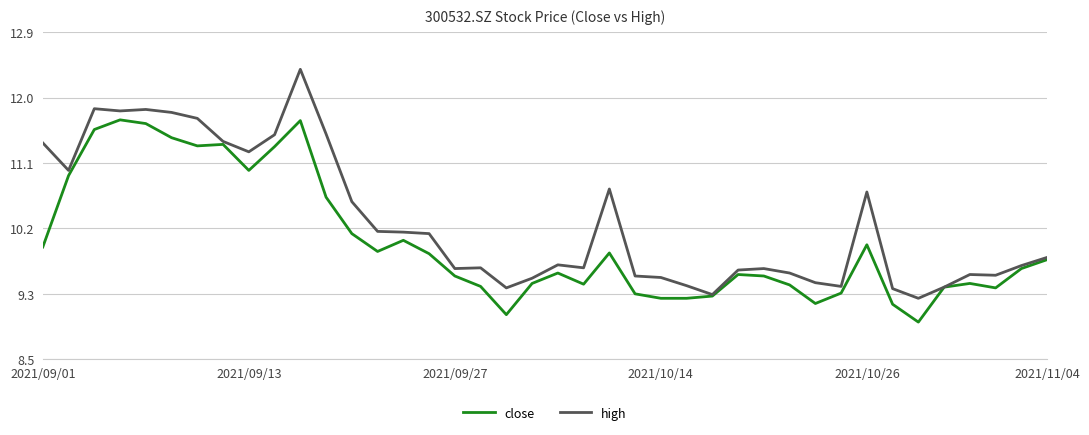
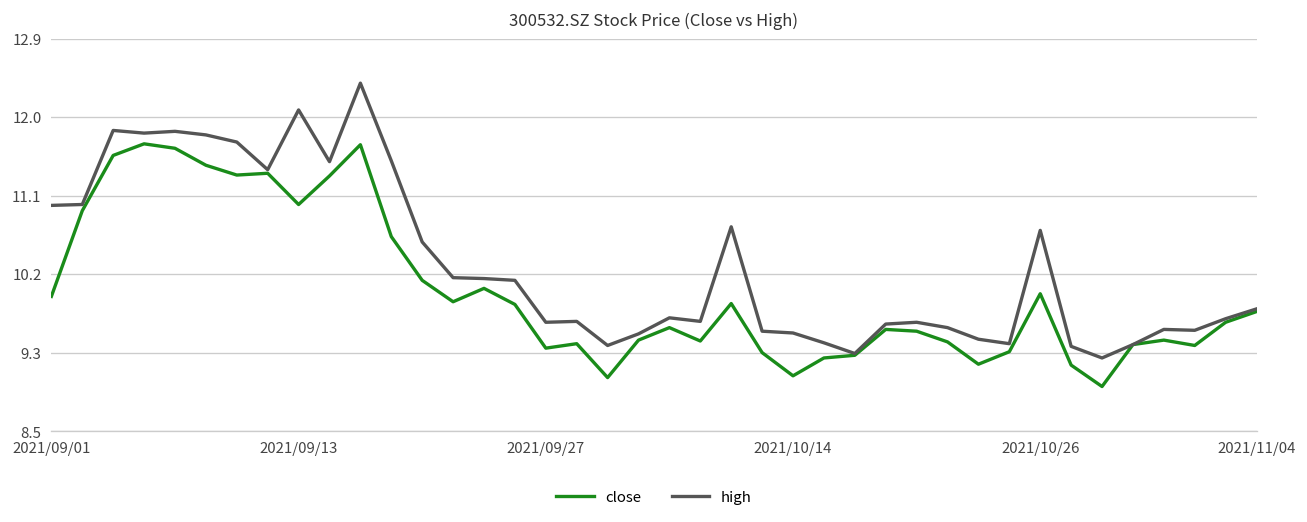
high, 2021/09/01: 11.4 -> 11.0
high, 2021/09/13: 11.3 -> 12.1
close, 2021/09/27: 9.6 -> 9.4
close, 2021/10/14: 9.3 -> 9.1
